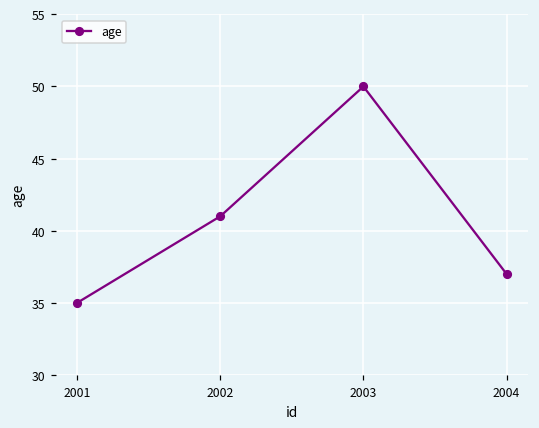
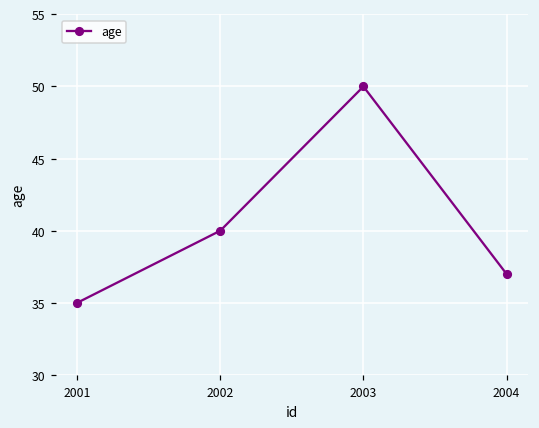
2002: 41 -> 40
